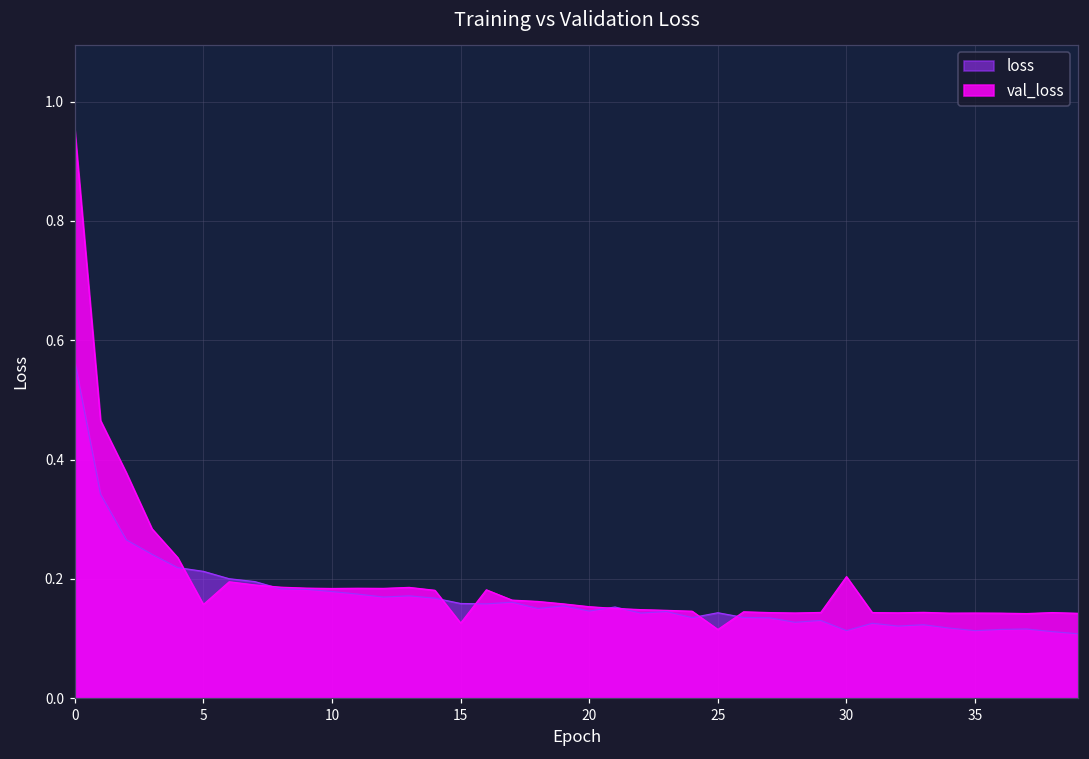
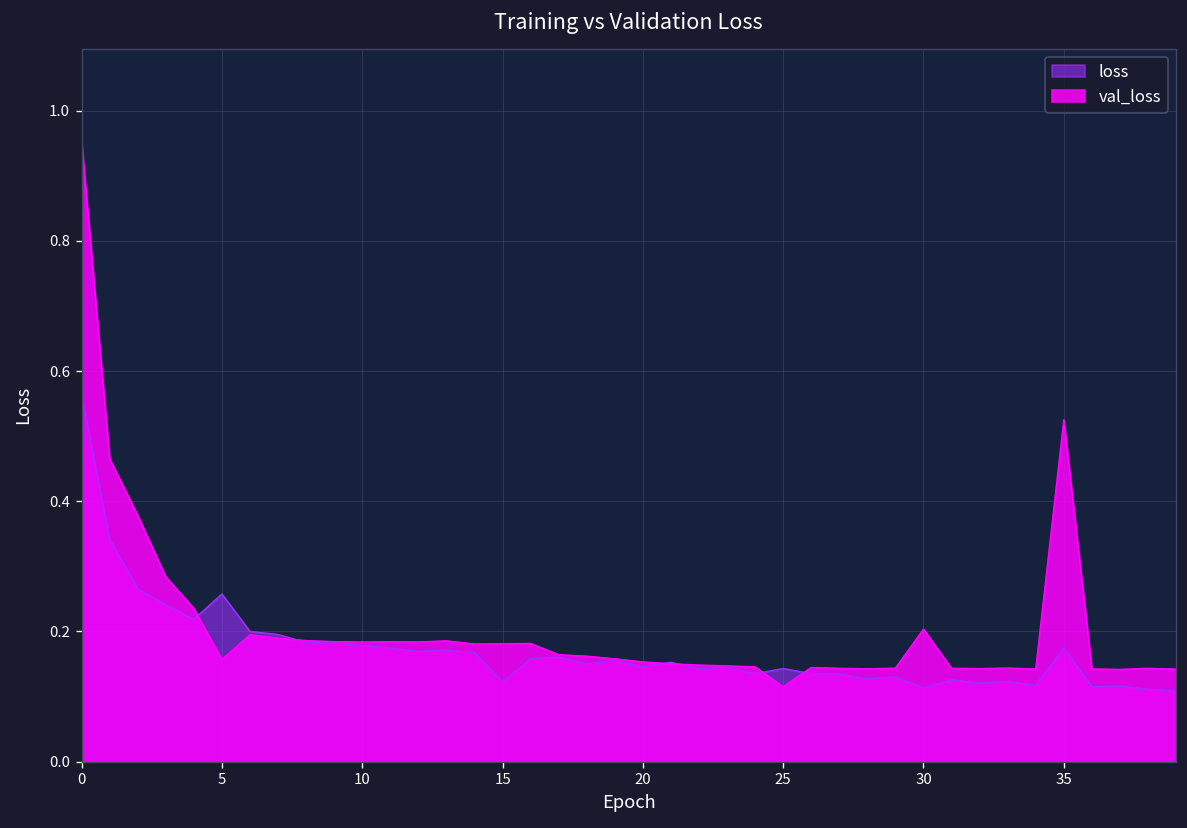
loss, 5: 0.21 -> 0.26
loss, 15: 0.16 -> 0.12
val_loss, 15: 0.13 -> 0.18
loss, 35: 0.11 -> 0.17
val_loss, 35: 0.14 -> 0.53
